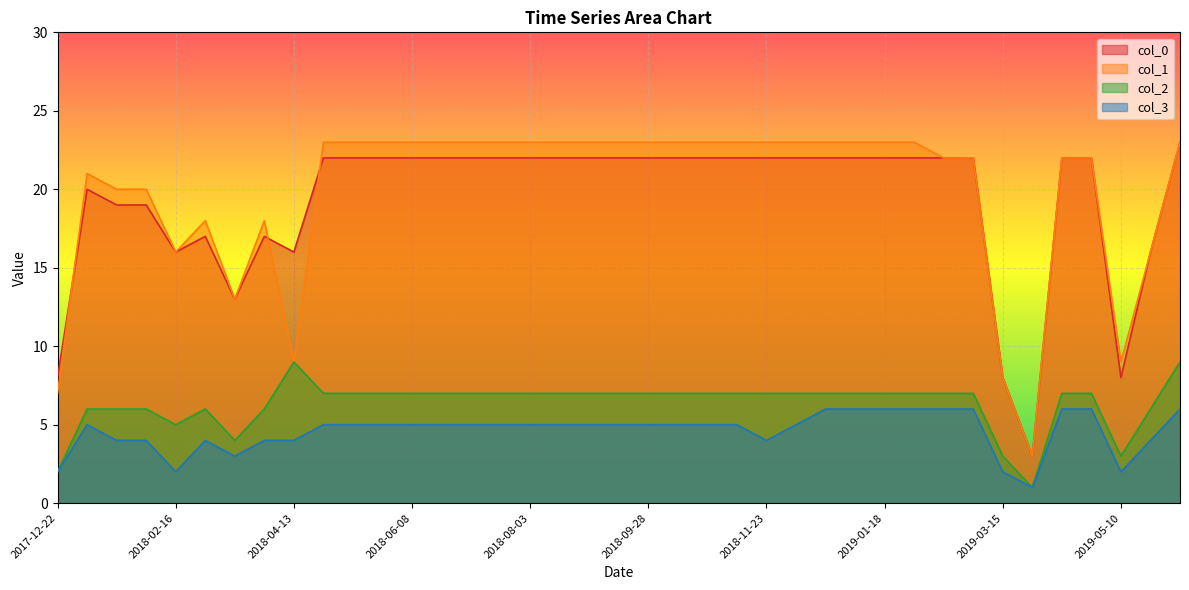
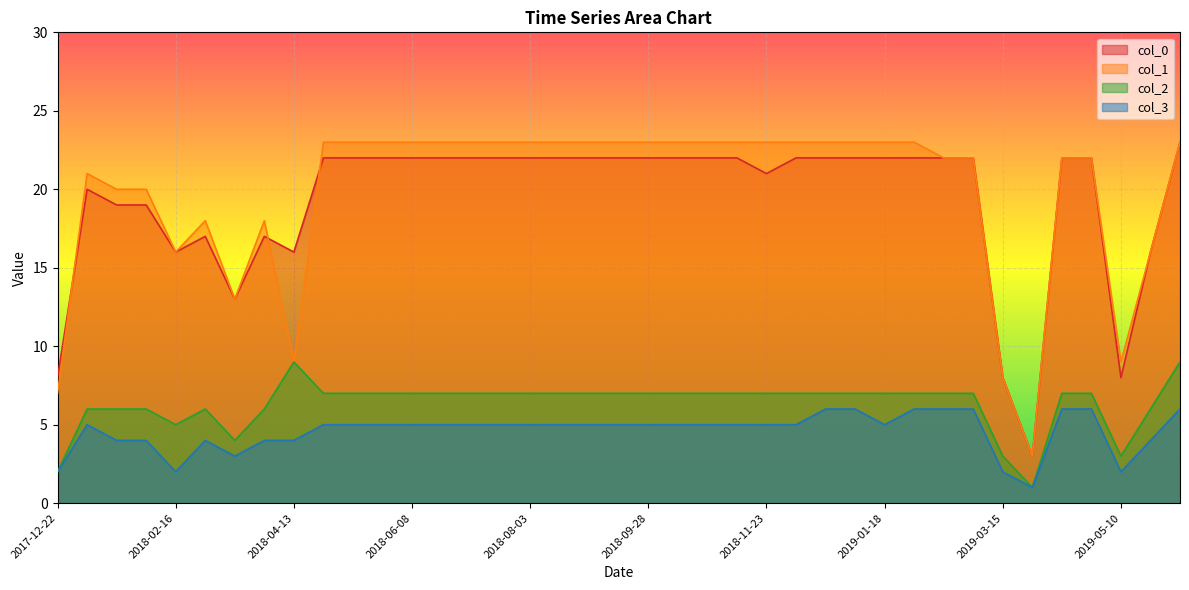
col_0, 2018-11-23: 22 -> 21
col_3, 2018-11-23: 4 -> 5
col_3, 2019-01-18: 6 -> 5
